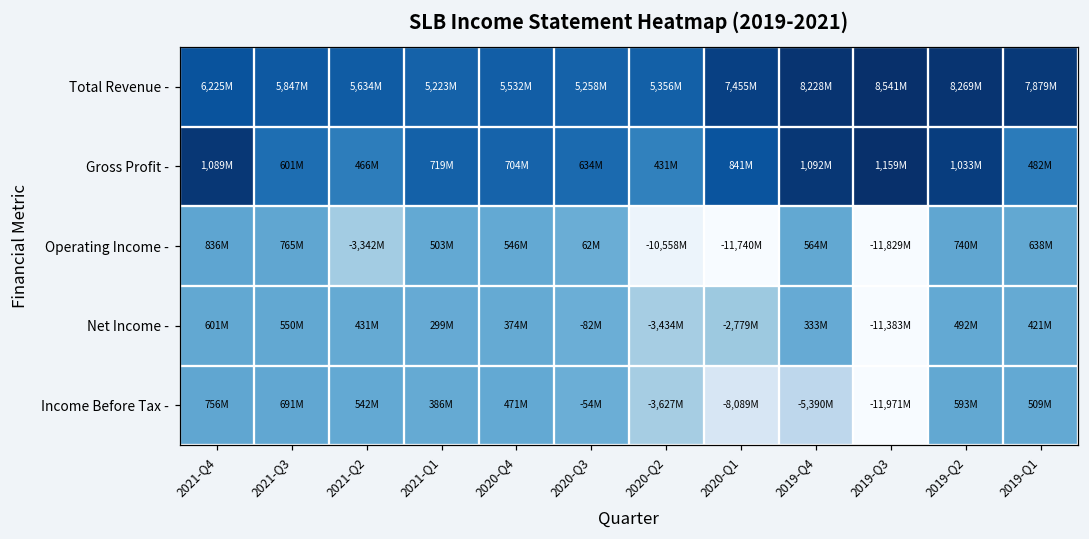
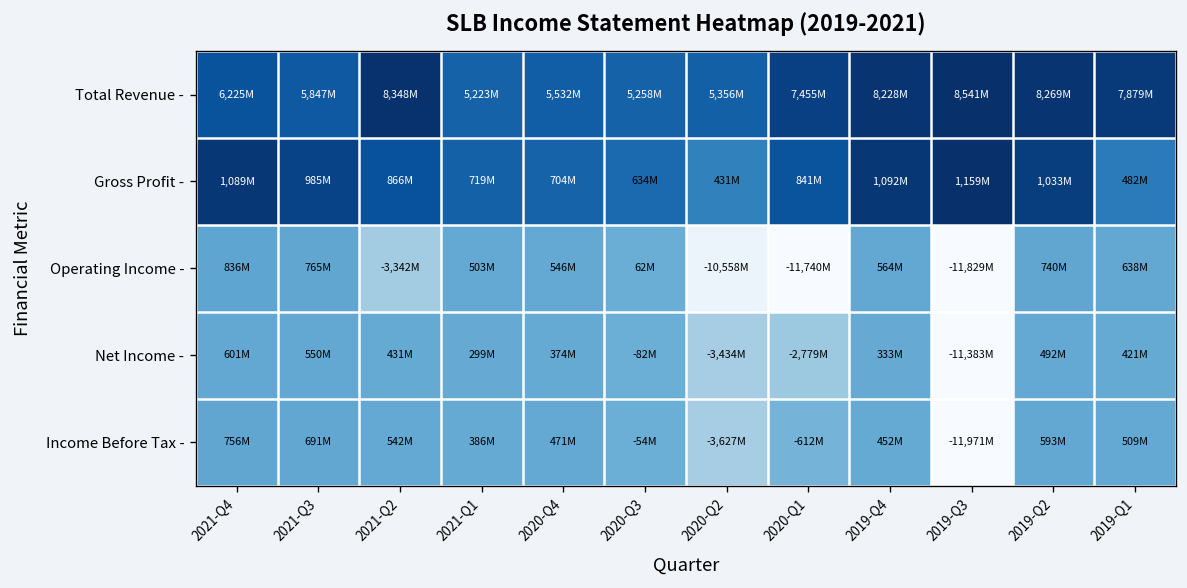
Total Revenue -, 2021-Q2: 5,634M -> 8,348M
Gross Profit -, 2021-Q3: 601M -> 985M
Gross Profit -, 2021-Q2: 466M -> 866M
Income Before Tax -, 2020-Q1: -8,089M -> -612M
Income Before Tax -, 2019-Q4: -5,390M -> 452M
